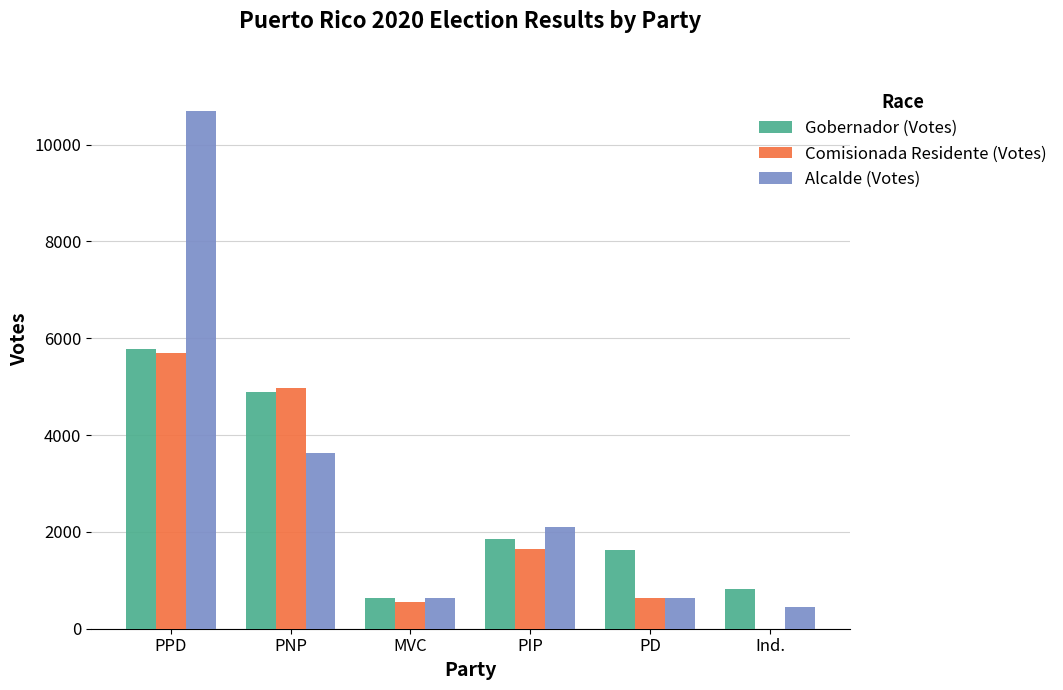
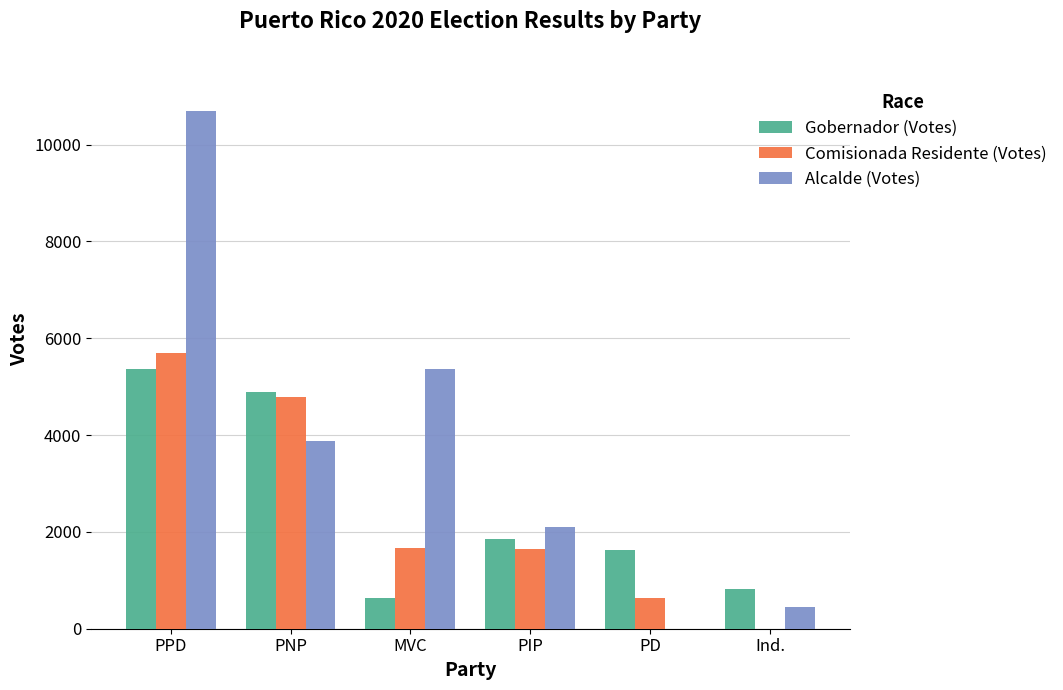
Gobernador (Votes), PPD: 5800 -> 5400
Comisionada Residente (Votes), PNP: 5000 -> 4800
Alcalde (Votes), PNP: 3600 -> 3900
Comisionada Residente (Votes), MVC: 500 -> 1700
Alcalde (Votes), MVC: 600 -> 5400
Alcalde (Votes), PD: 600 -> 0
